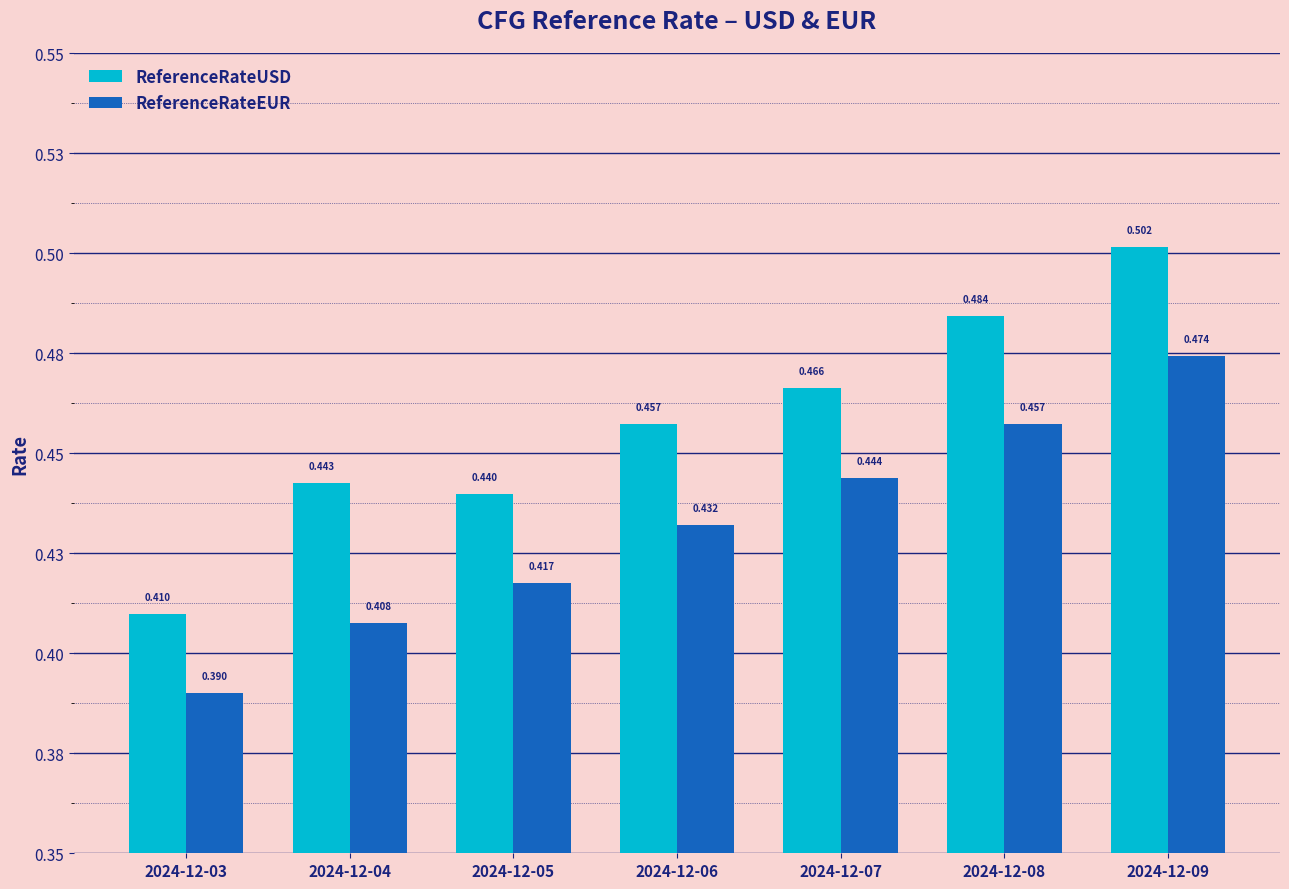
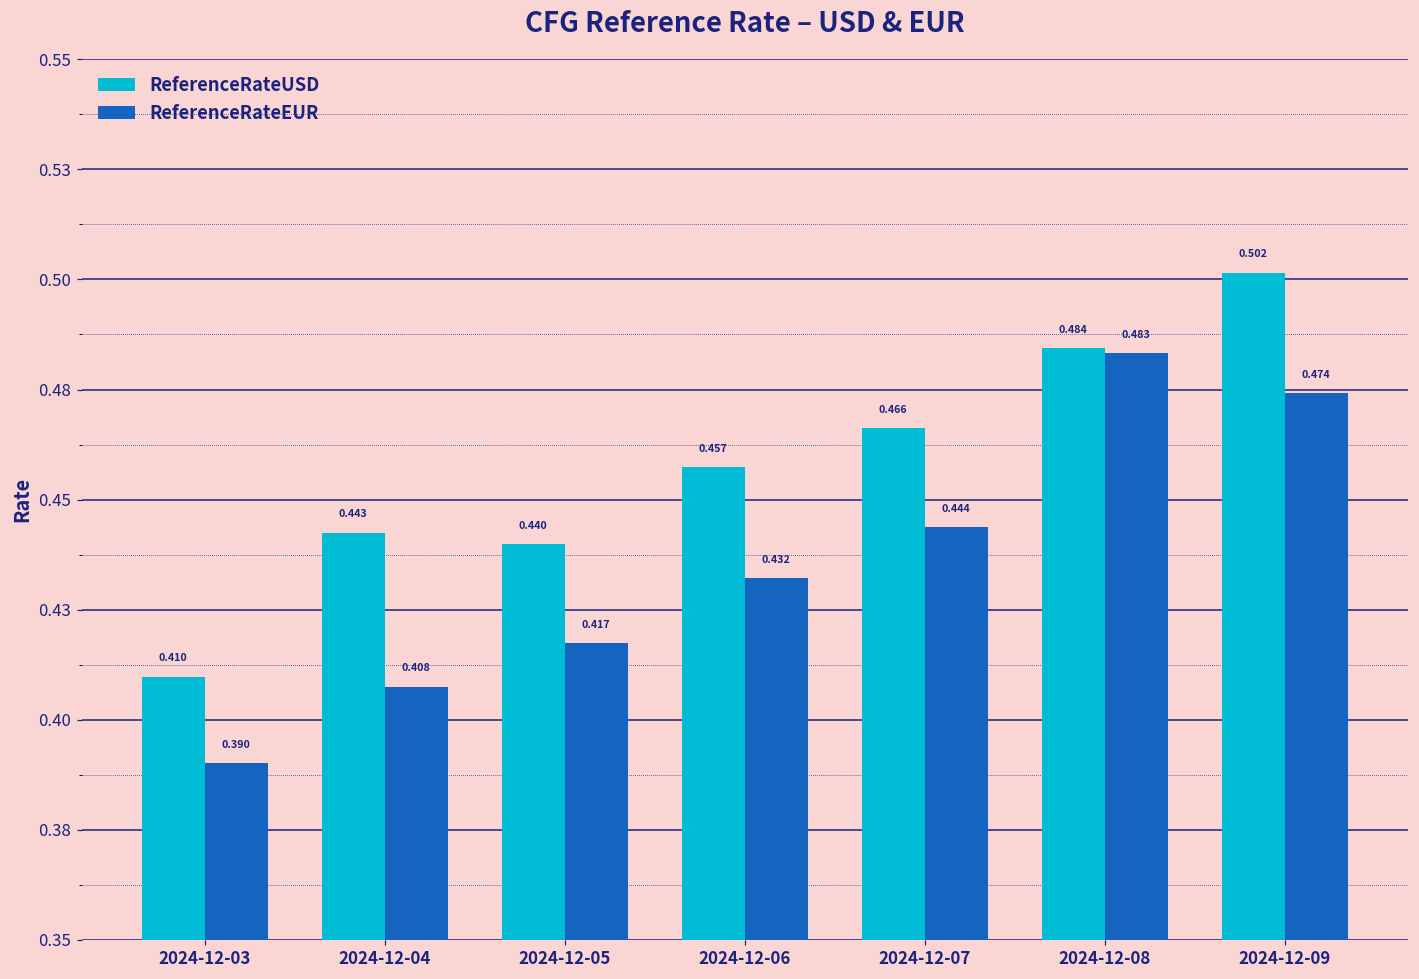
ReferenceRateEUR, 2024-12-08: 0.457 -> 0.483
